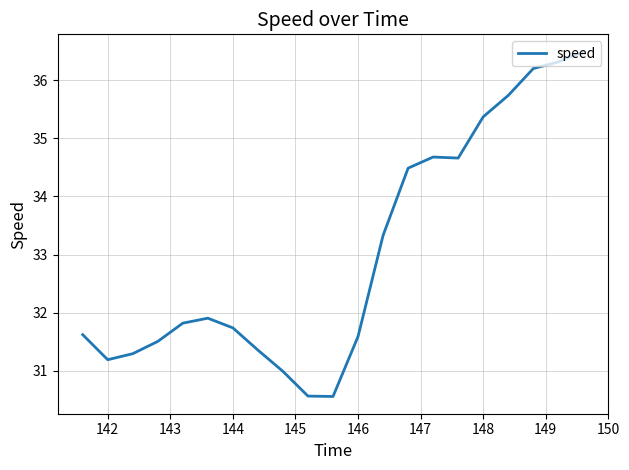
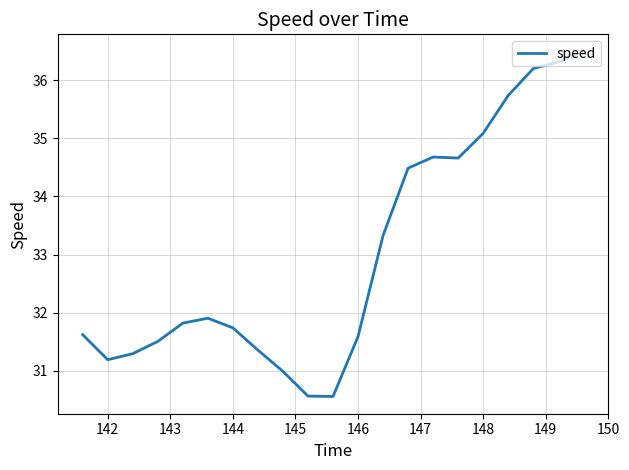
148: 35.4 -> 35.1
